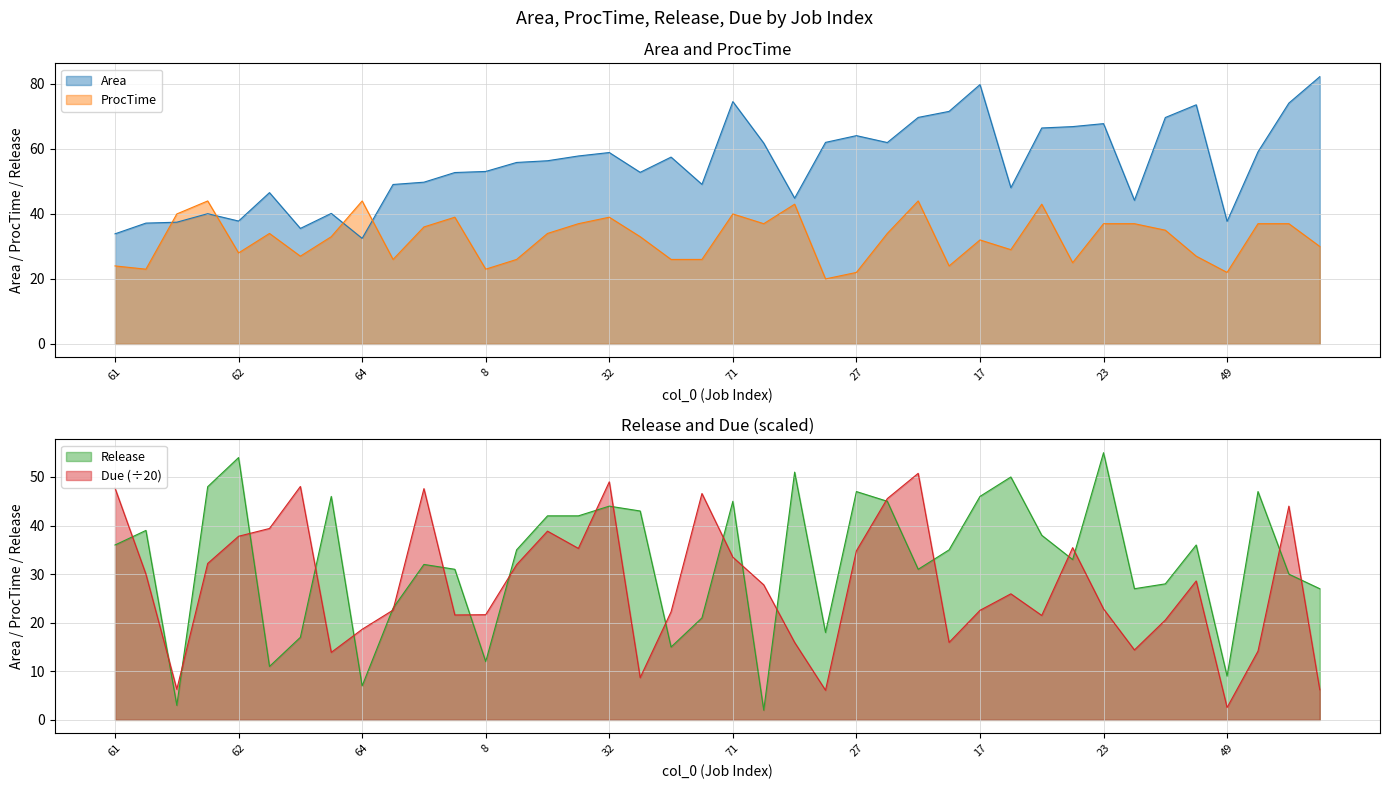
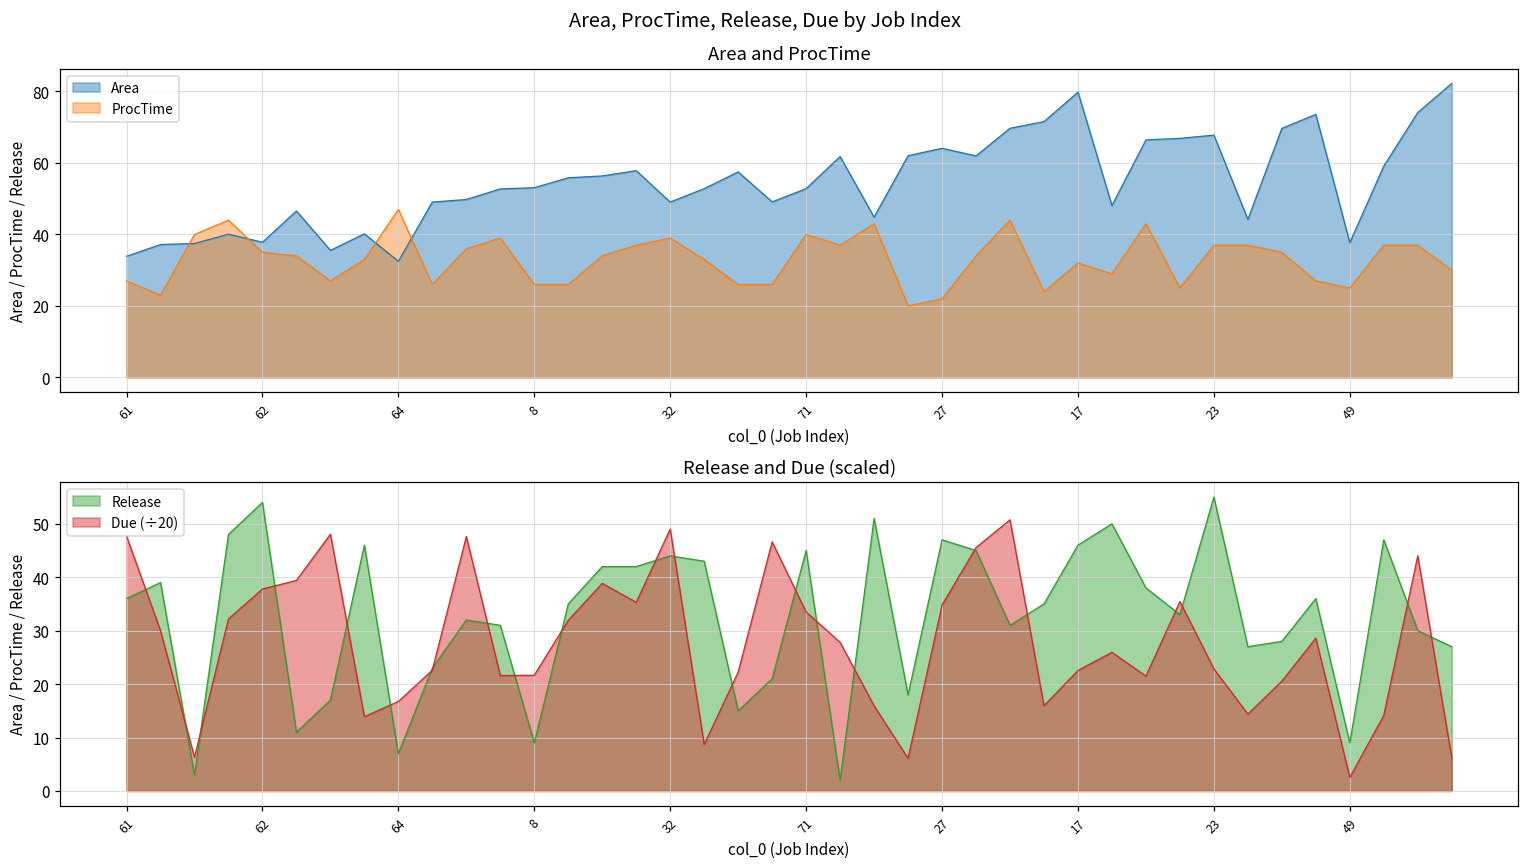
Area and ProcTime, ProcTime, 61: 24 -> 27
Area and ProcTime, ProcTime, 62: 28 -> 35
Area and ProcTime, ProcTime, 64: 44 -> 47
Area and ProcTime, ProcTime, 8: 23 -> 26
Area and ProcTime, Area, 32: 59 -> 49
Area and ProcTime, Area, 71: 75 -> 53
Area and ProcTime, ProcTime, 49: 22 -> 25
Release and Due (scaled), Due (÷20), 64: 19 -> 17
Release and Due (scaled), Release, 8: 12 -> 9
